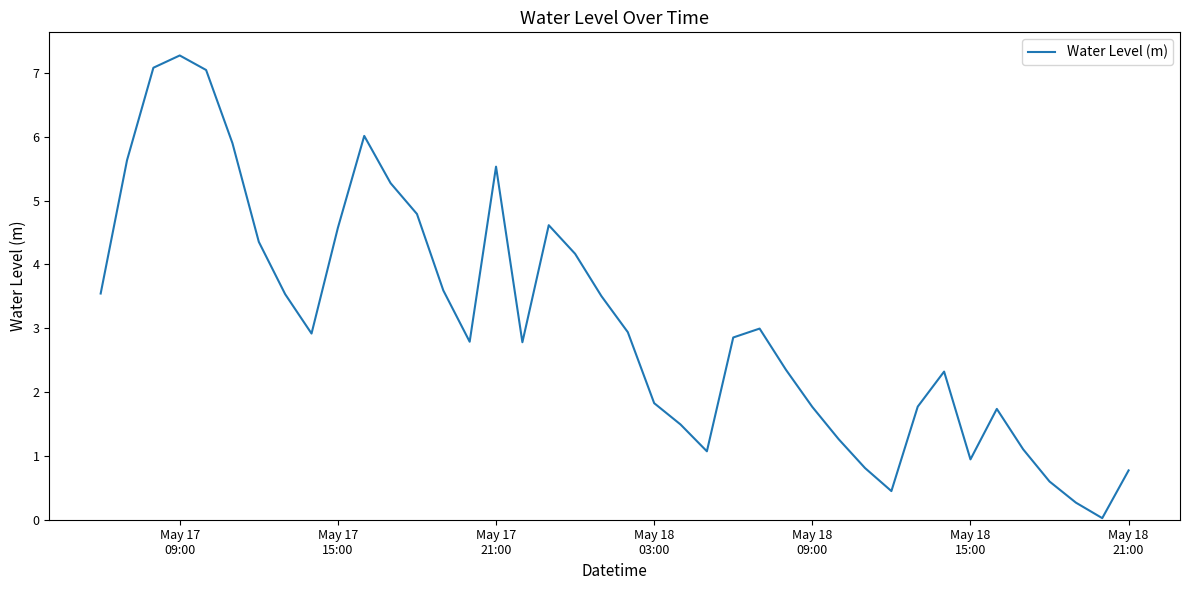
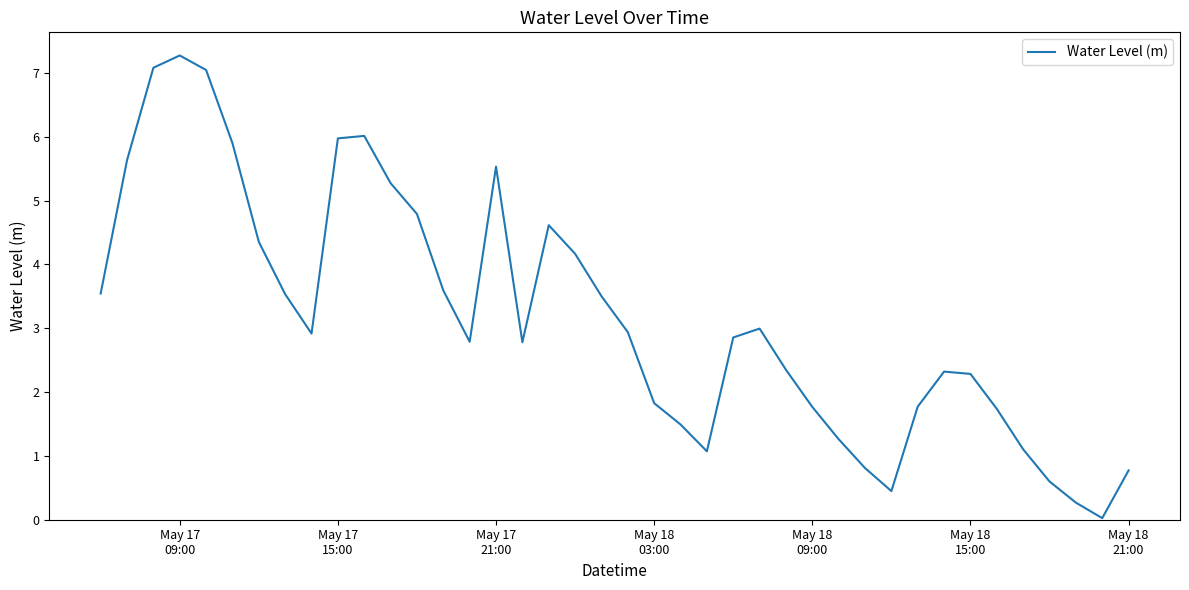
May 17 15:00: 4.6 -> 6.0
May 18 15:00: 0.9 -> 2.3
